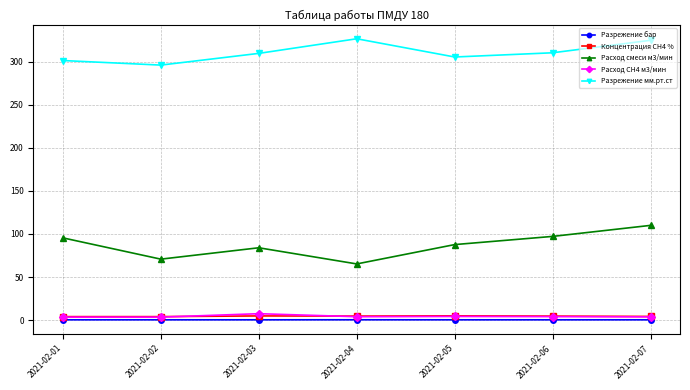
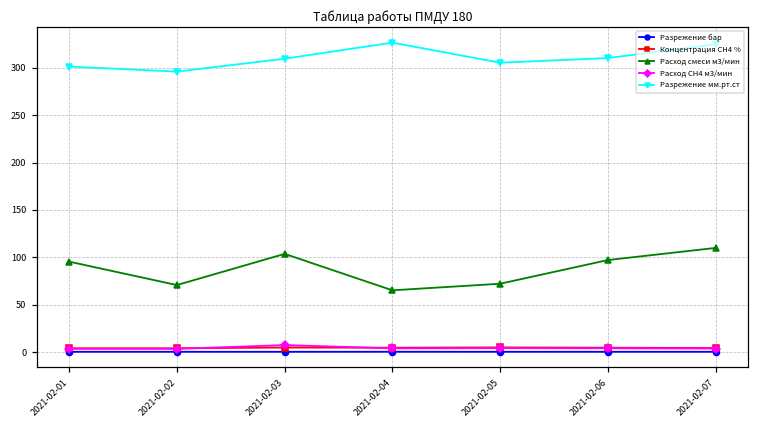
Расход смеси м3/мин, 2021-02-03: 80 -> 100
Расход смеси м3/мин, 2021-02-05: 90 -> 70
